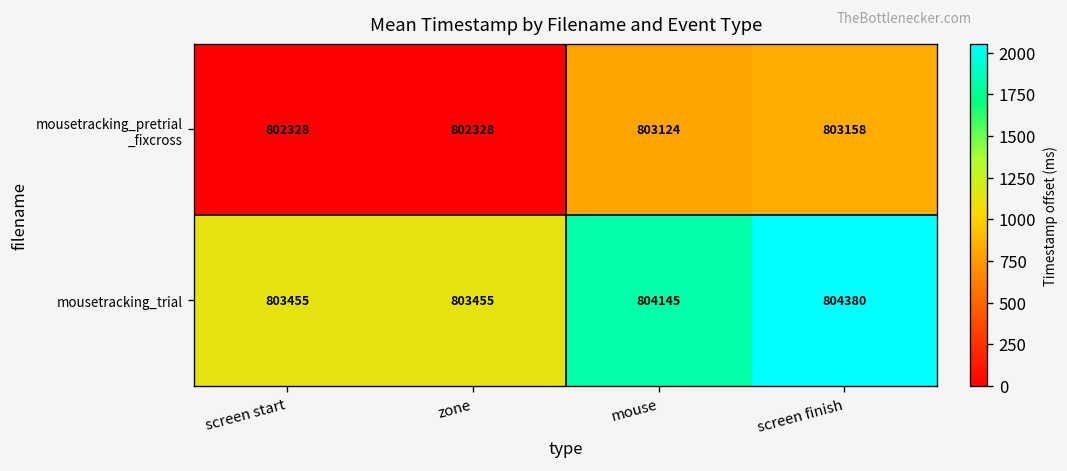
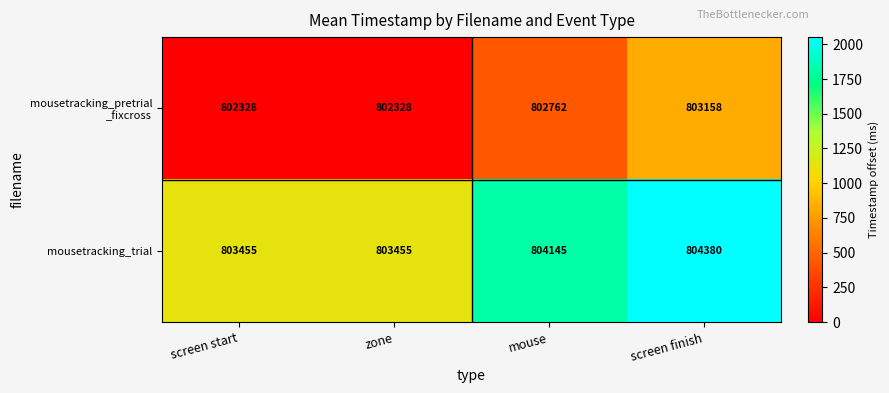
mousetracking_pretrial _fixcross, mouse: 803124 -> 802762
